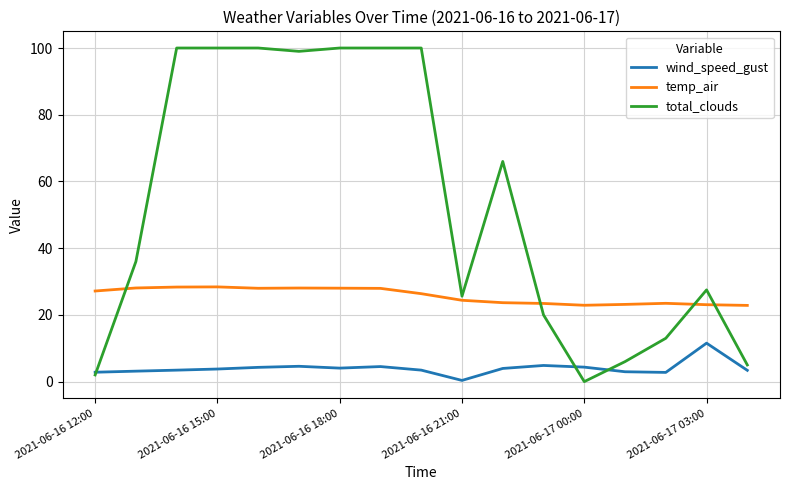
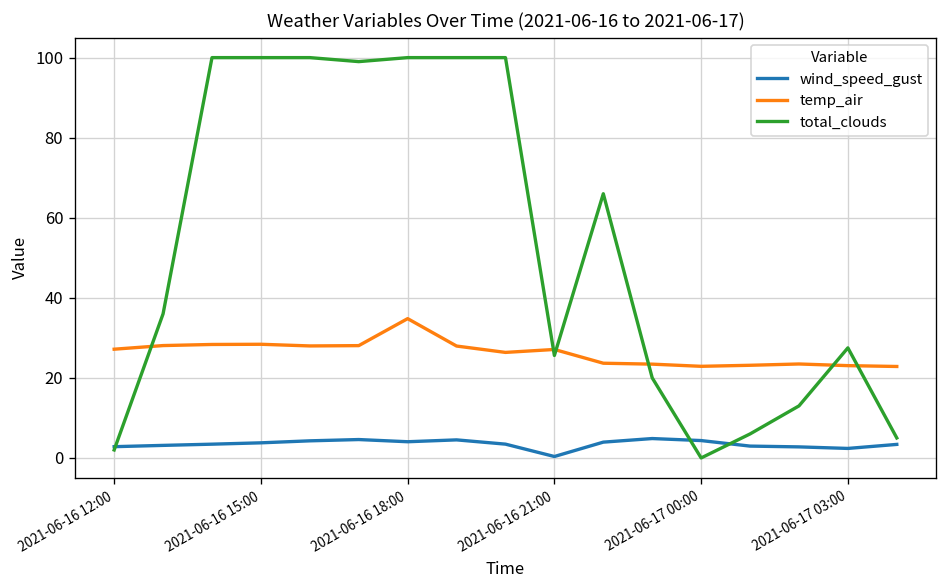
temp_air, 2021-06-16 18:00: 28 -> 35
temp_air, 2021-06-16 21:00: 24 -> 27
wind_speed_gust, 2021-06-17 03:00: 12 -> 2
